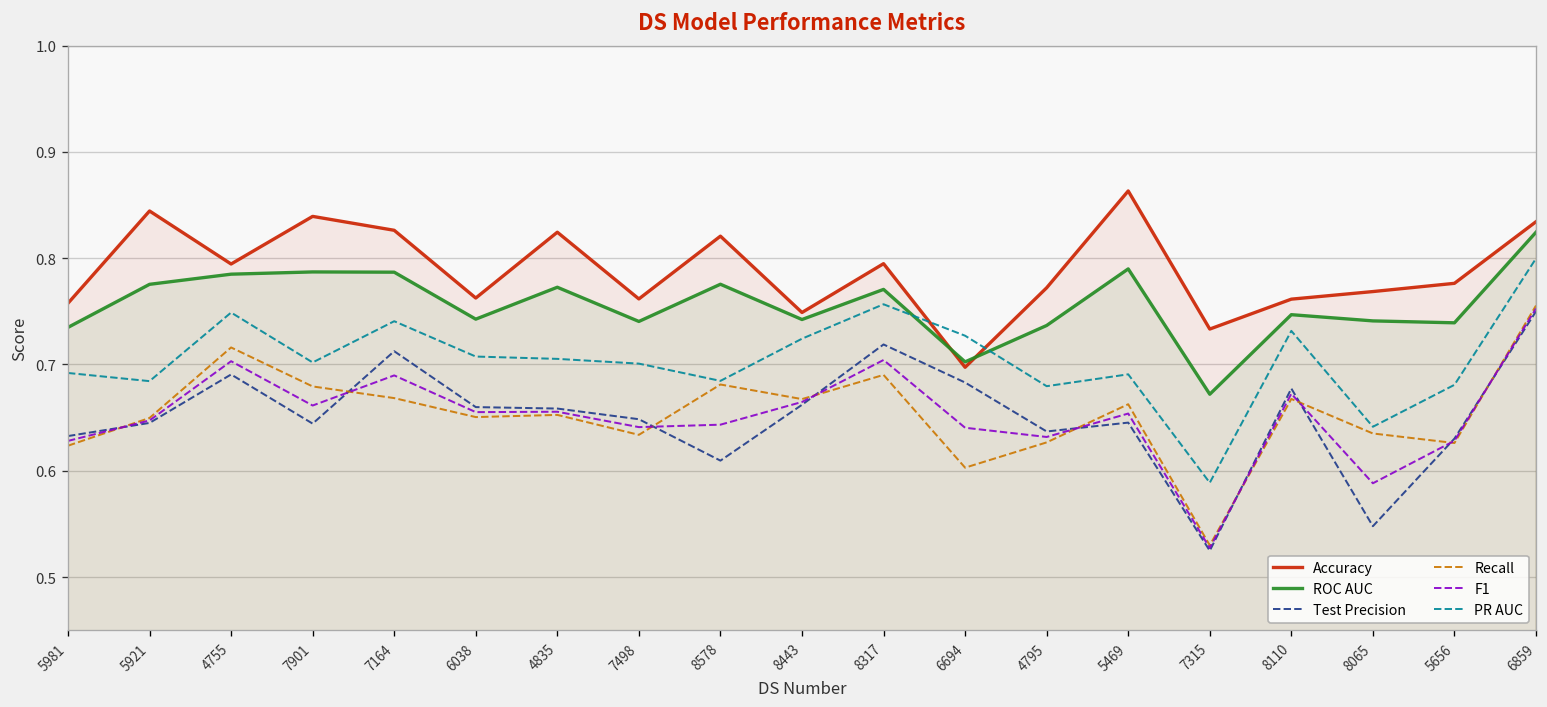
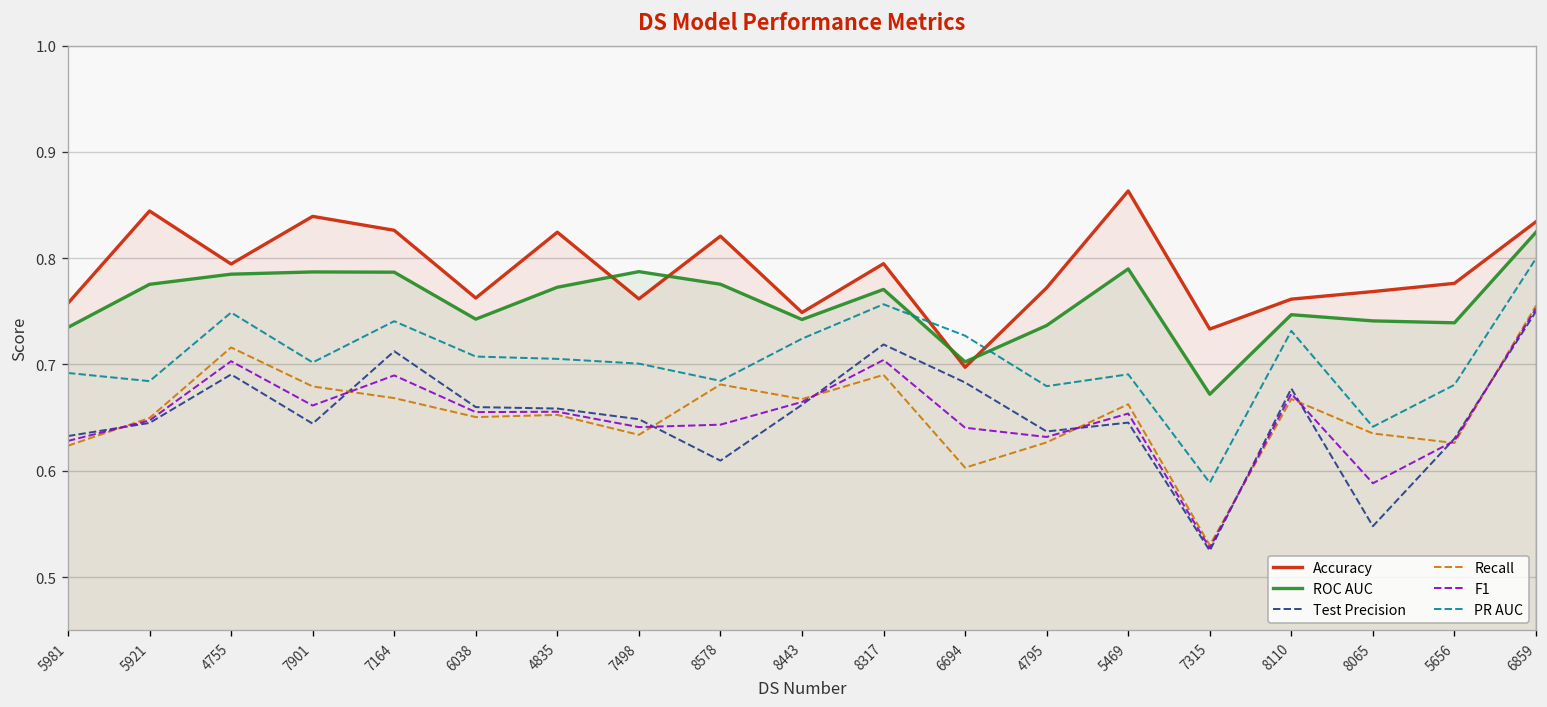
ROC AUC, 7498: 0.74 -> 0.79
